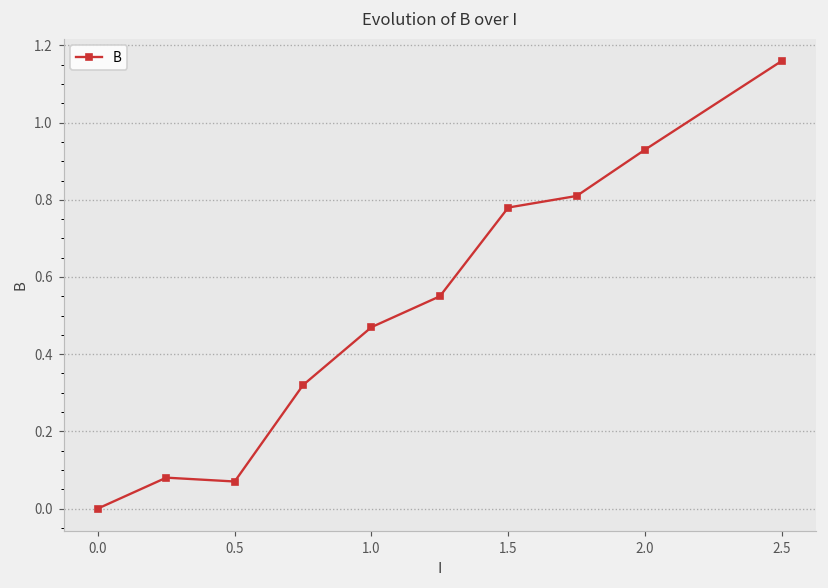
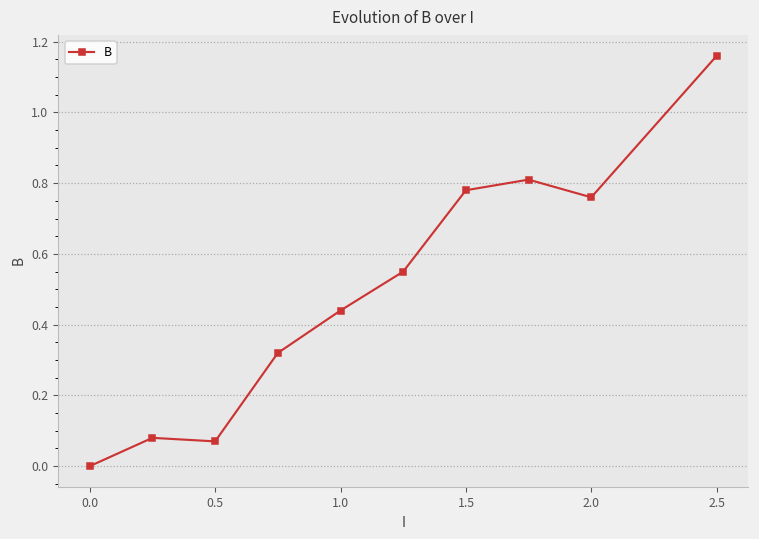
1.0: 0.47 -> 0.44
2.0: 0.93 -> 0.76
